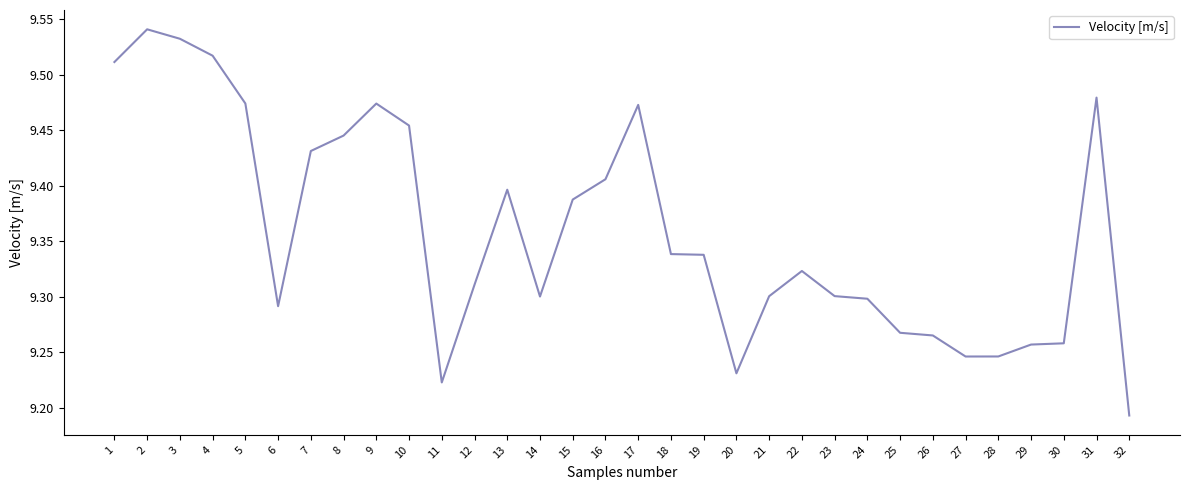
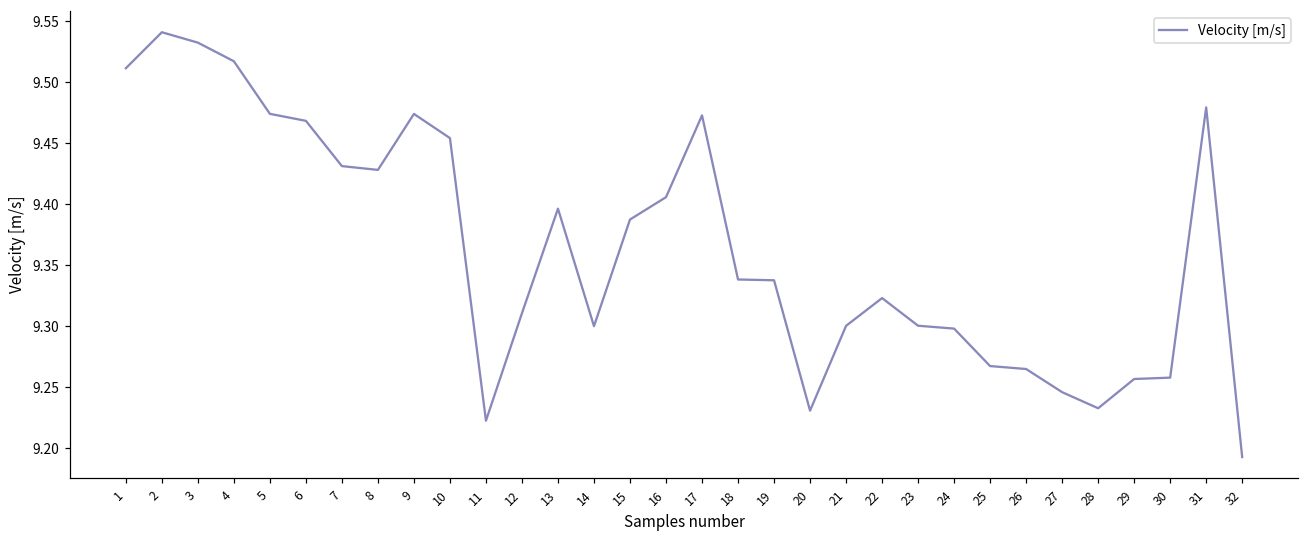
6: 9.291 -> 9.468
8: 9.445 -> 9.428
28: 9.246 -> 9.233
